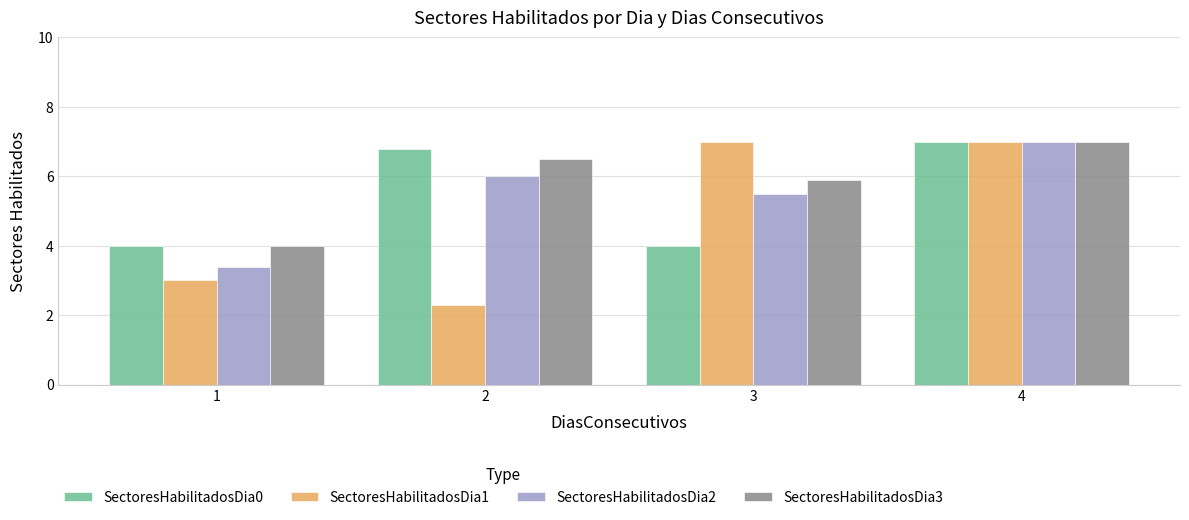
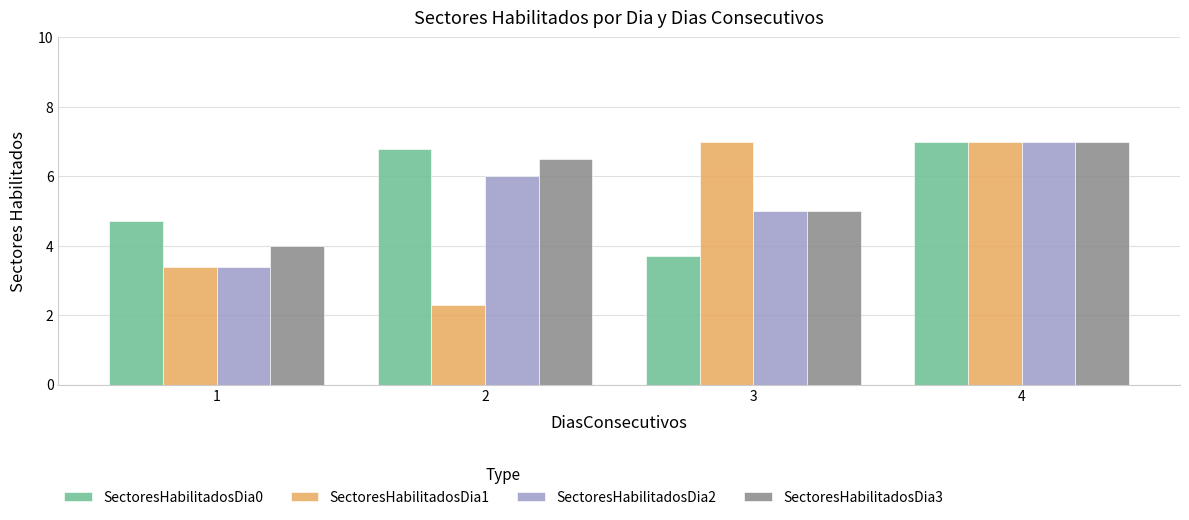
SectoresHabilitadosDia0, 1: 4.0 -> 4.7
SectoresHabilitadosDia1, 1: 3.0 -> 3.4
SectoresHabilitadosDia0, 3: 4.0 -> 3.7
SectoresHabilitadosDia2, 3: 5.5 -> 5.0
SectoresHabilitadosDia3, 3: 5.9 -> 5.0
